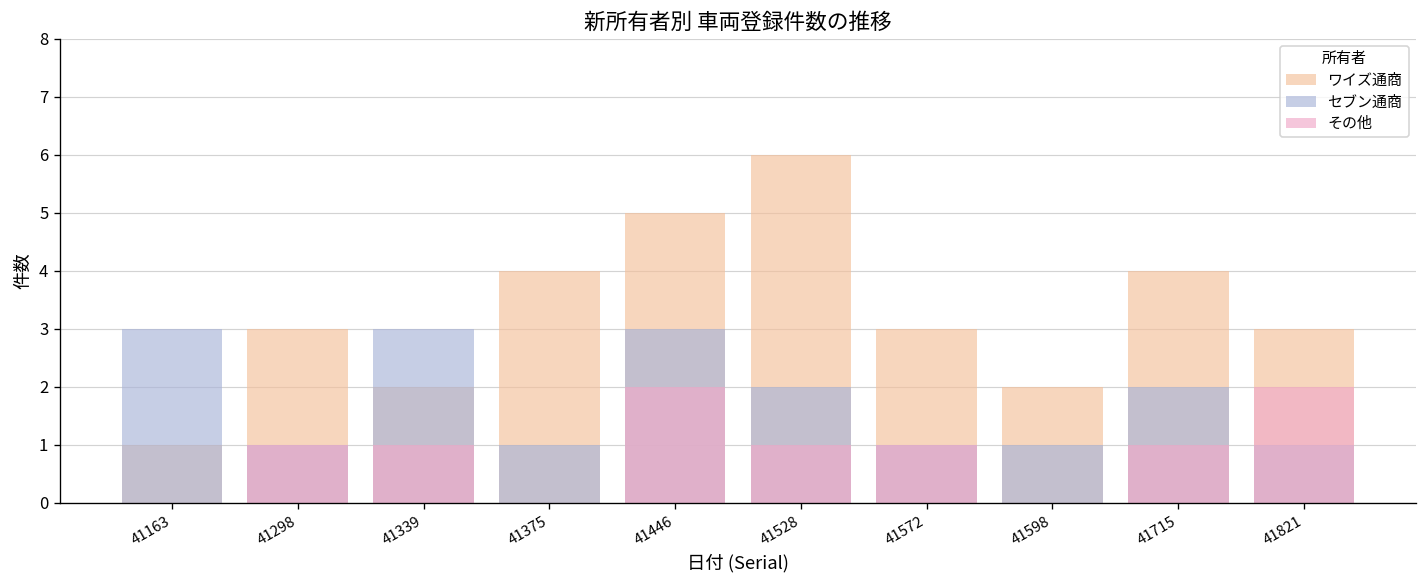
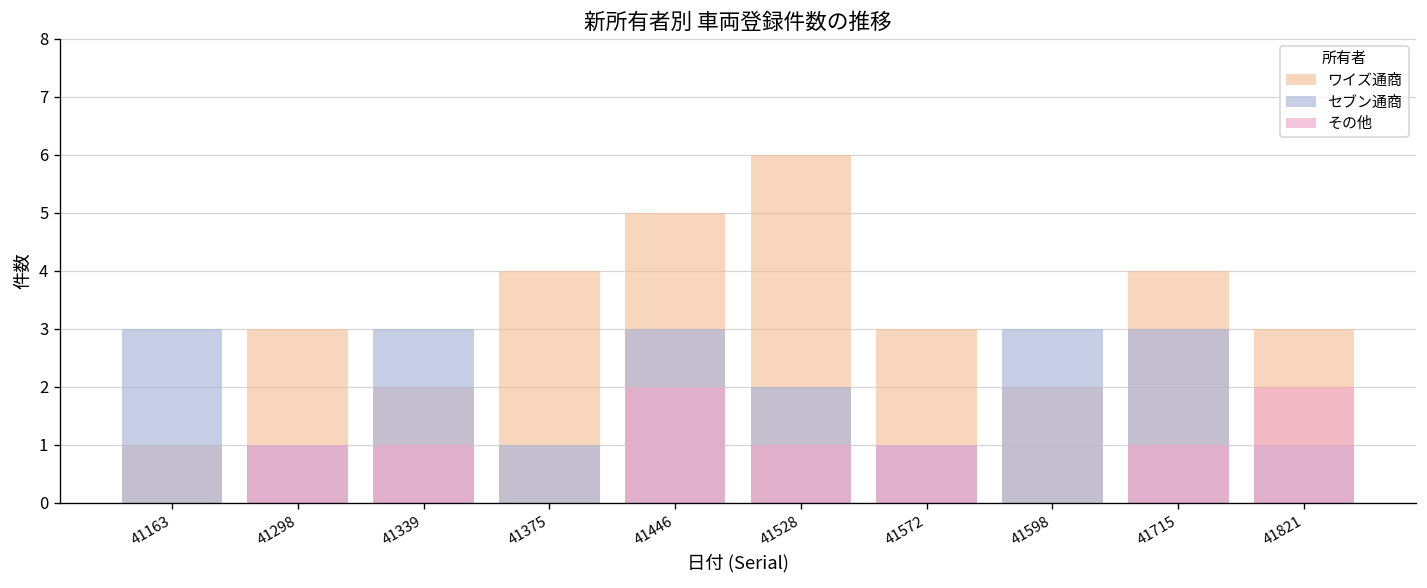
セブン通商, 41598: 1 -> 3
セブン通商, 41715: 2 -> 3
